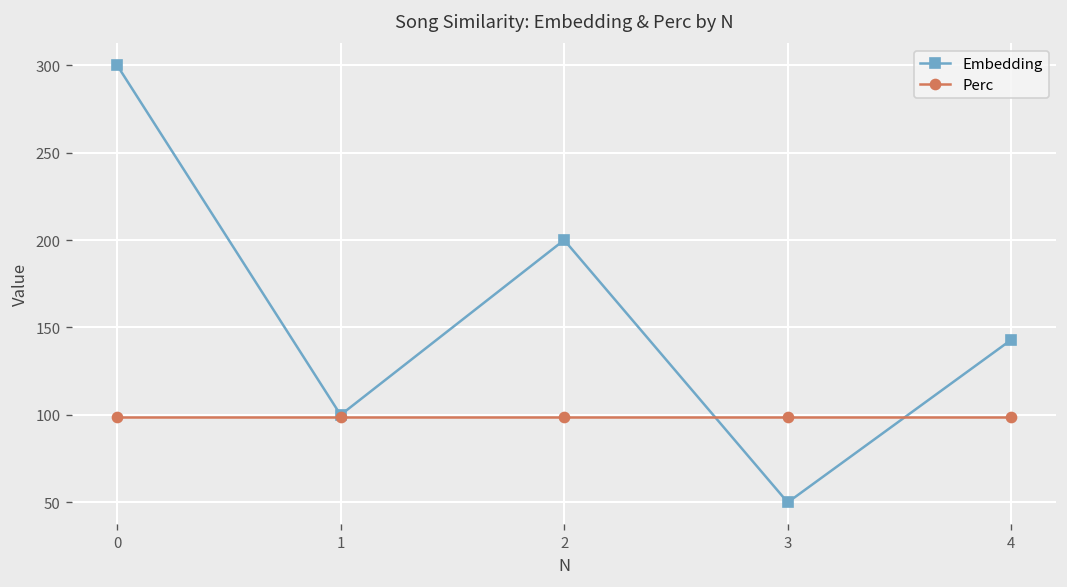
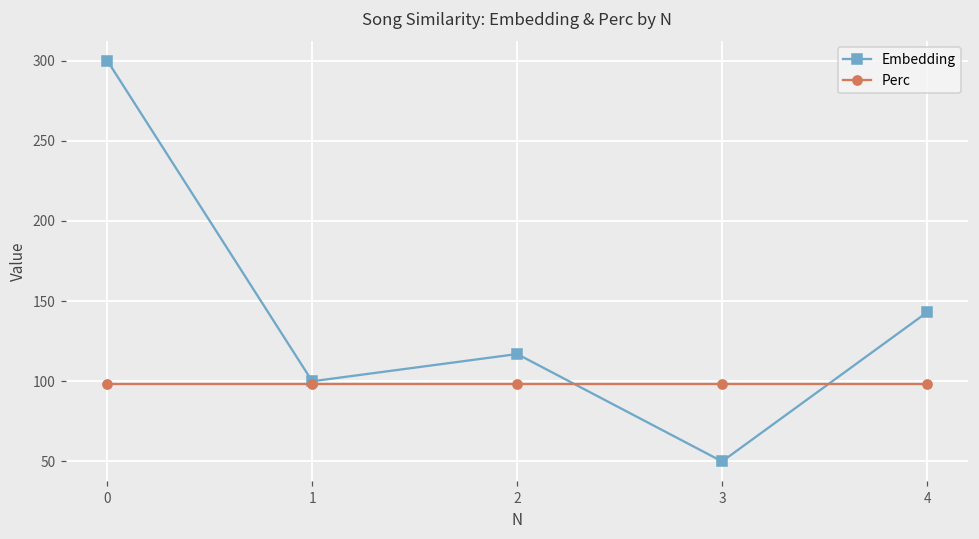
Embedding, 2: 200 -> 117
